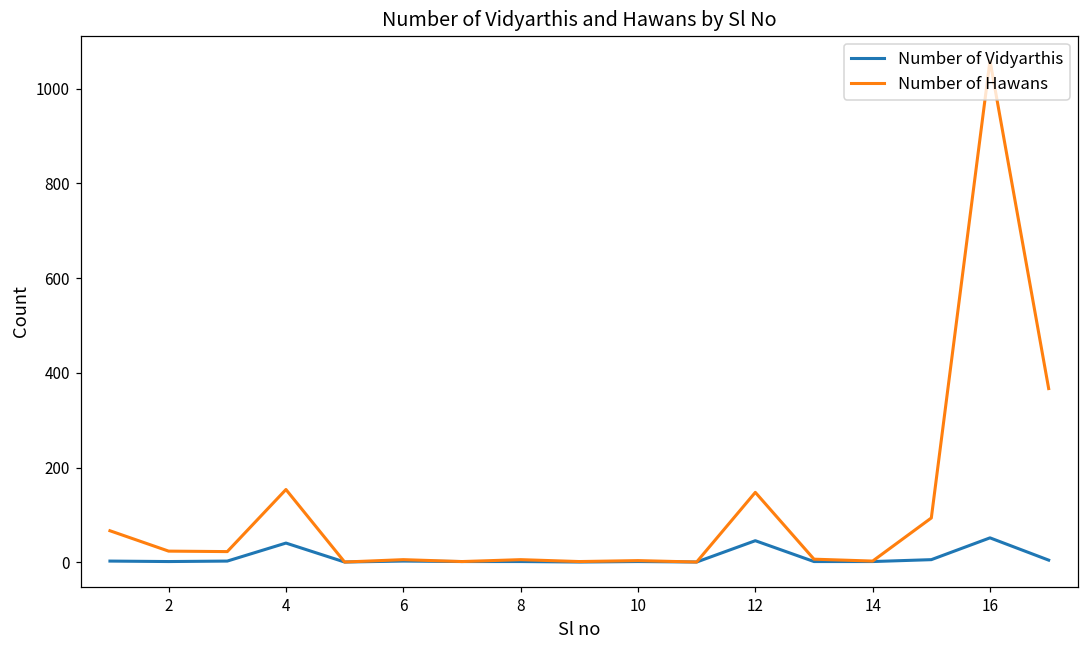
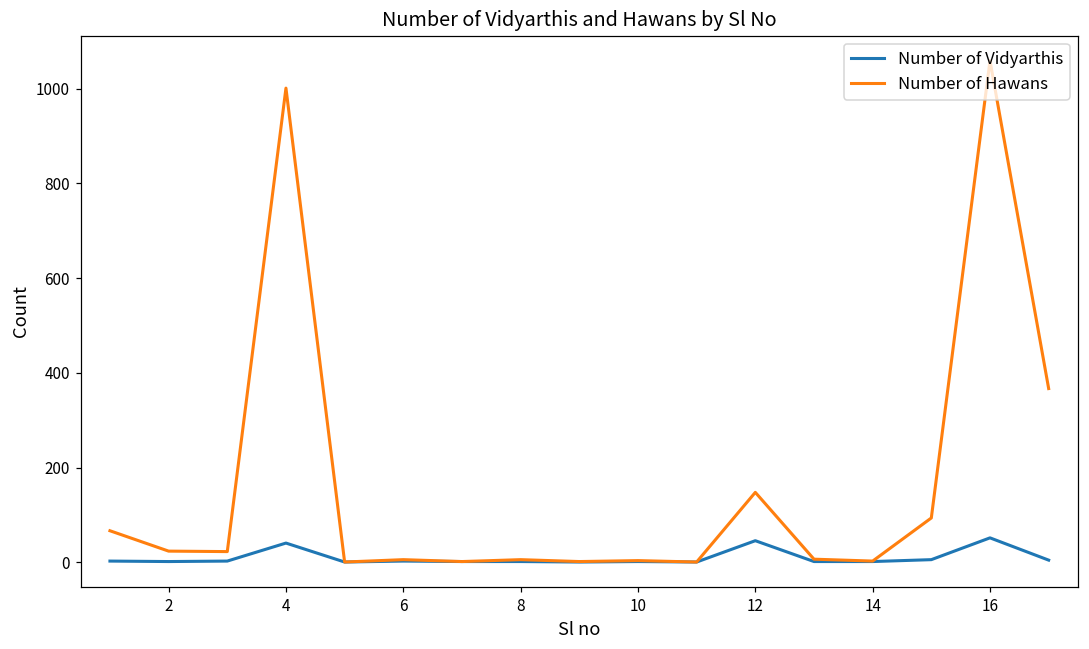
Number of Hawans, 4: 150 -> 1000
